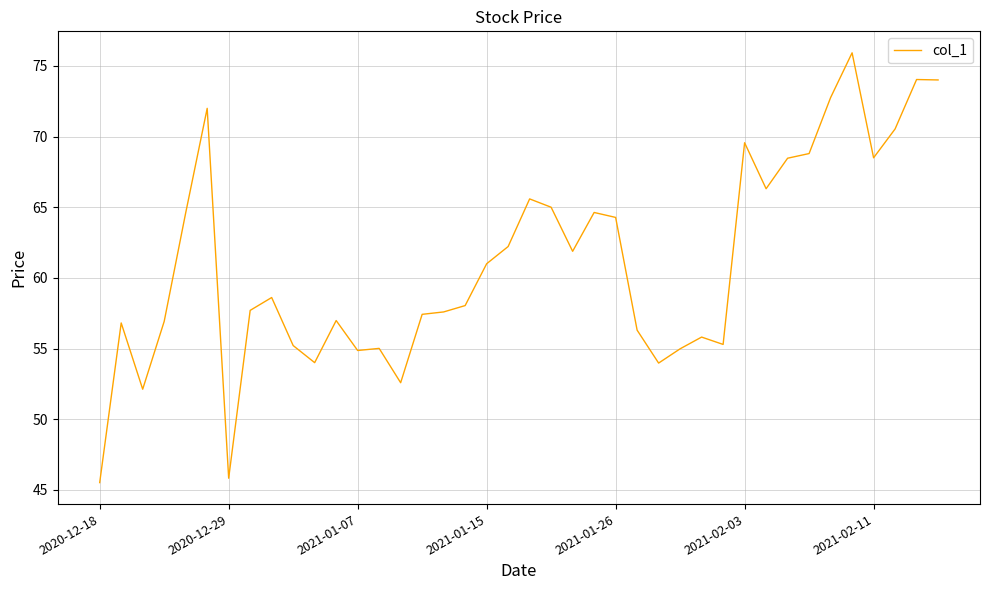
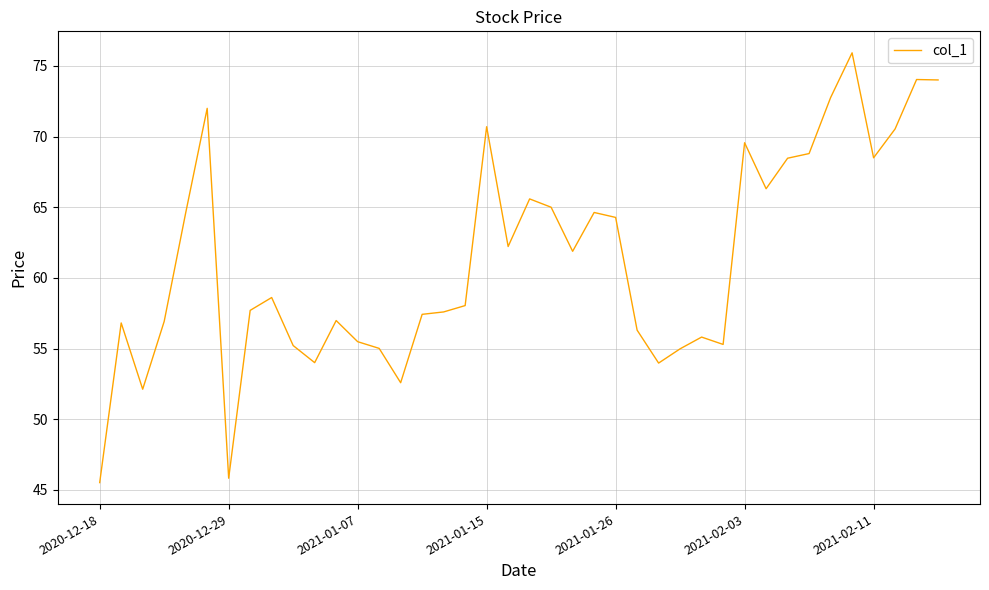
2021-01-07: 54.9 -> 55.5
2021-01-15: 61.0 -> 70.7
